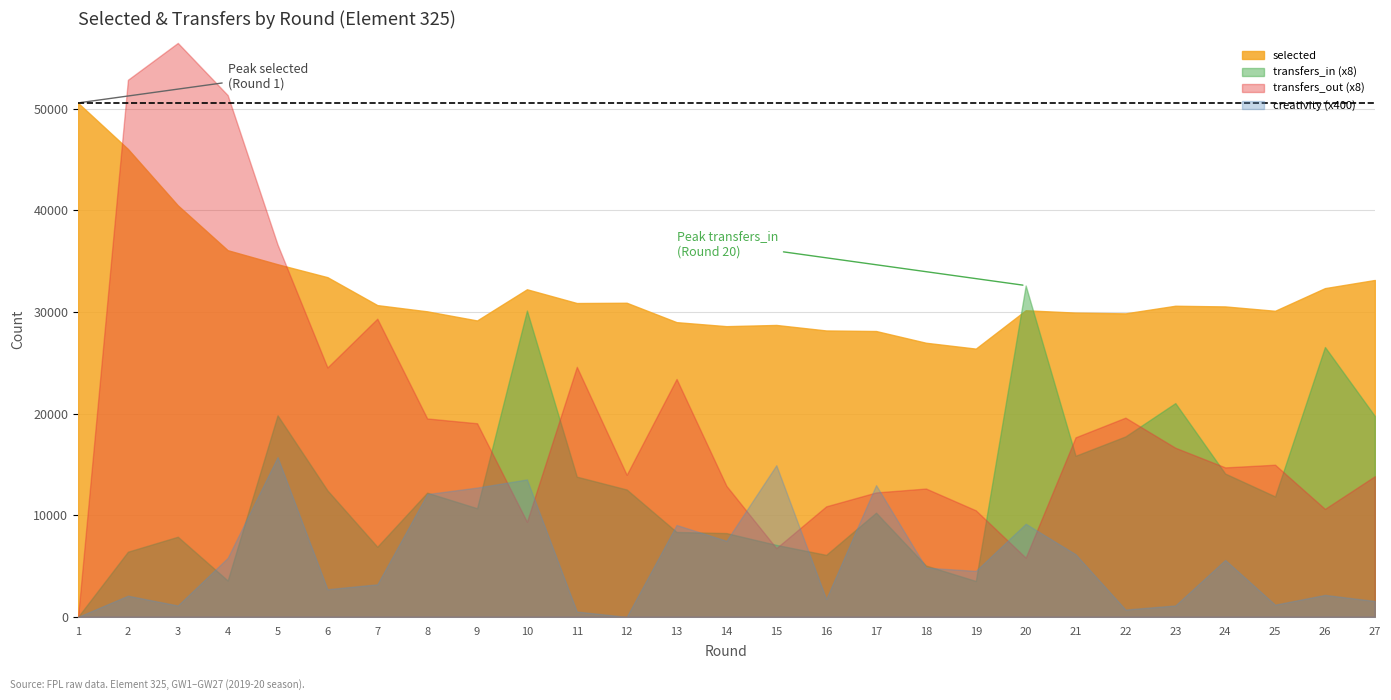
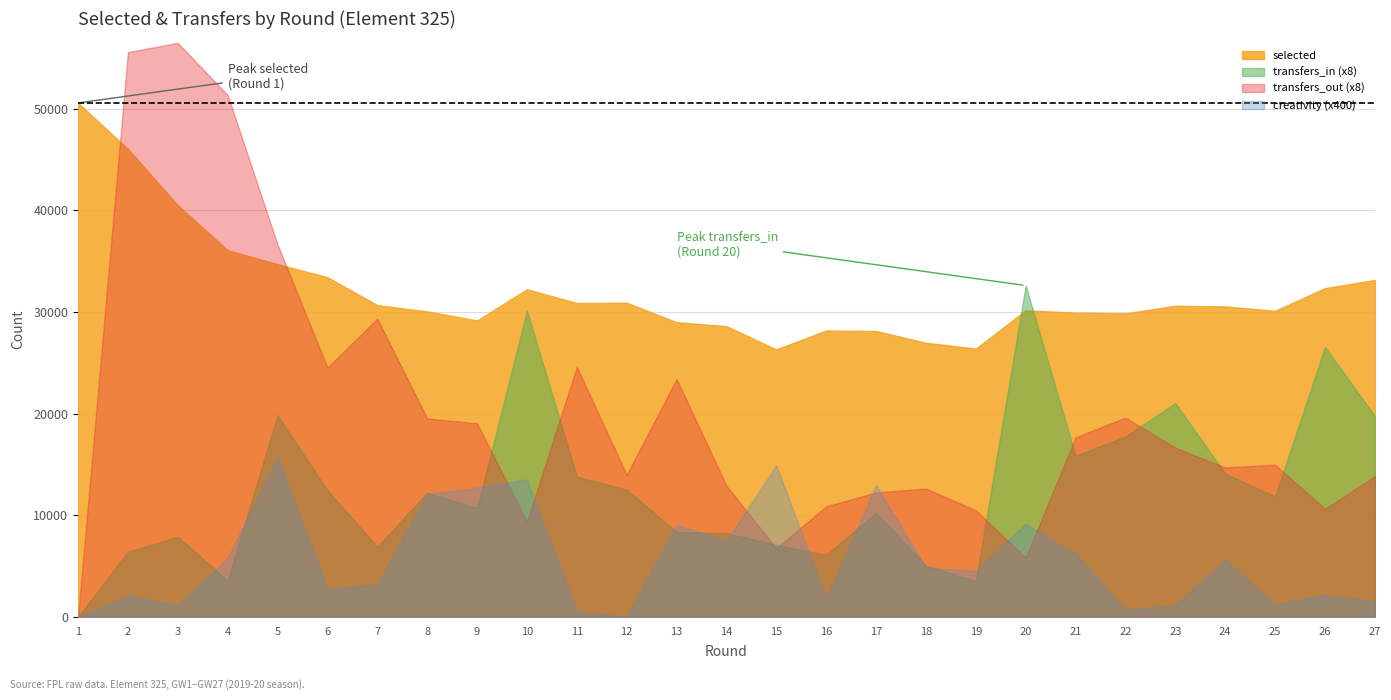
transfers_out (x8), 2: 52800 -> 55600
selected, 15: 28700 -> 26300
